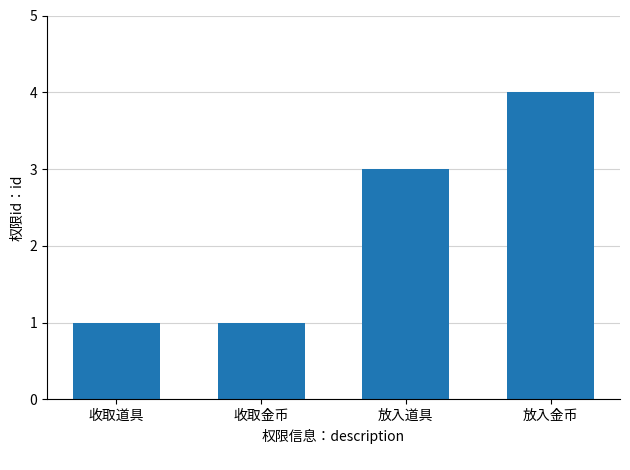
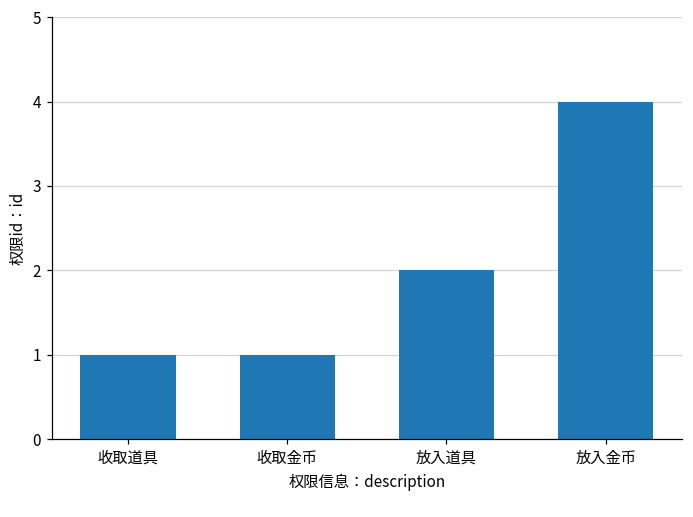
放入道具: 3 -> 2
